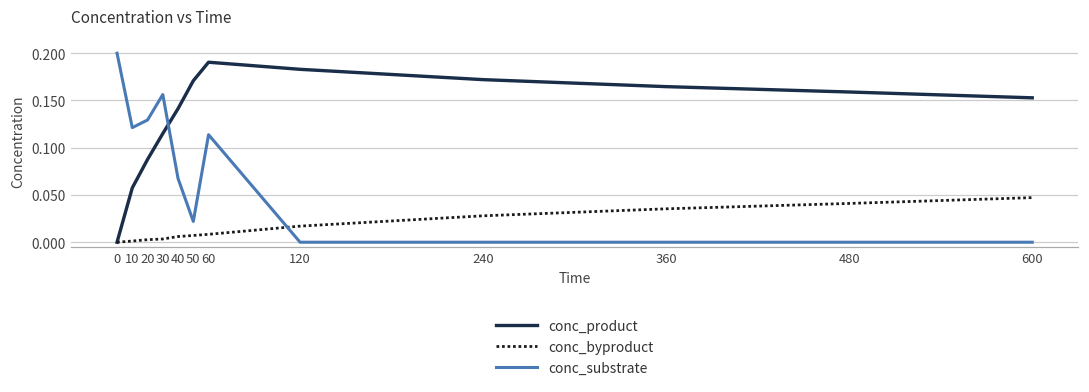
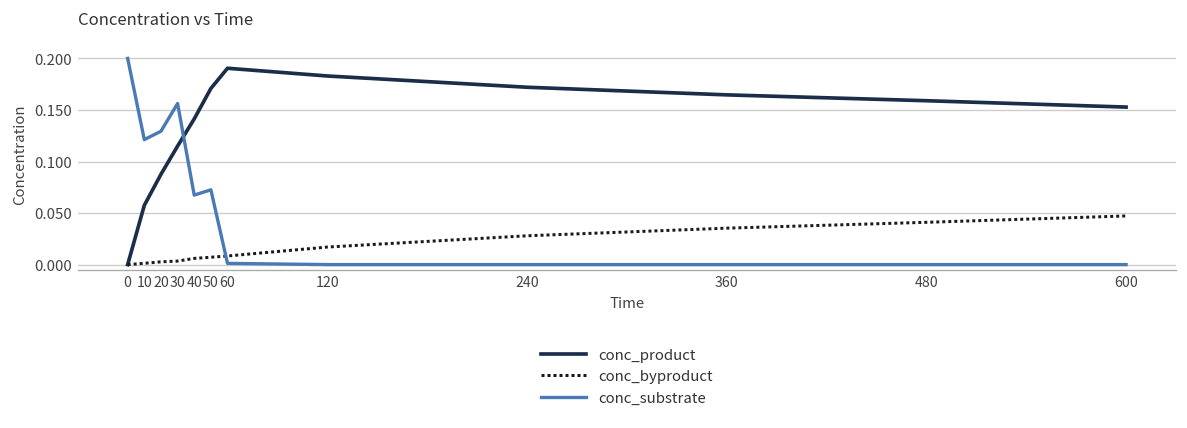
conc_substrate, 50: 0.02 -> 0.07
conc_substrate, 60: 0.11 -> 0.00
